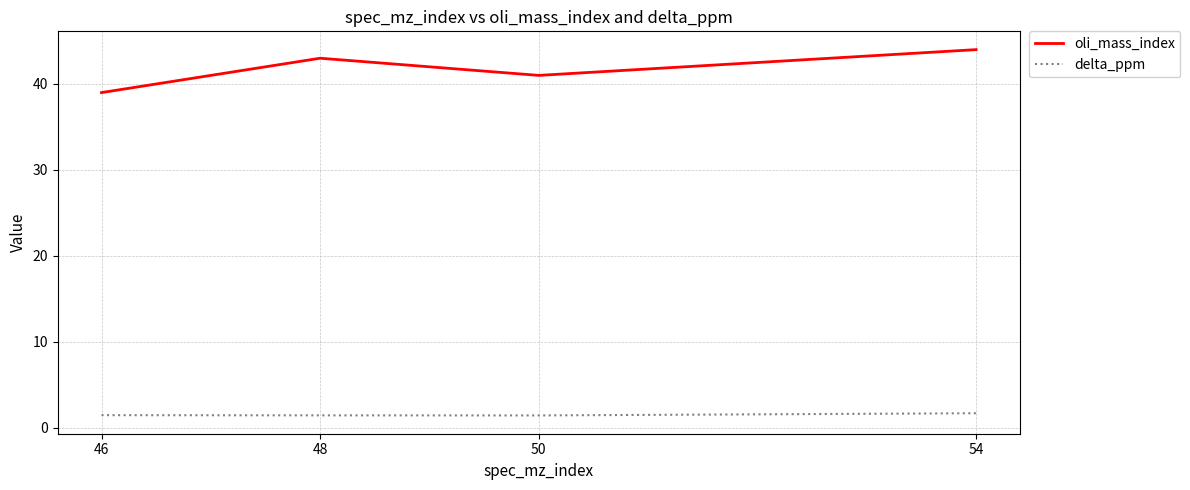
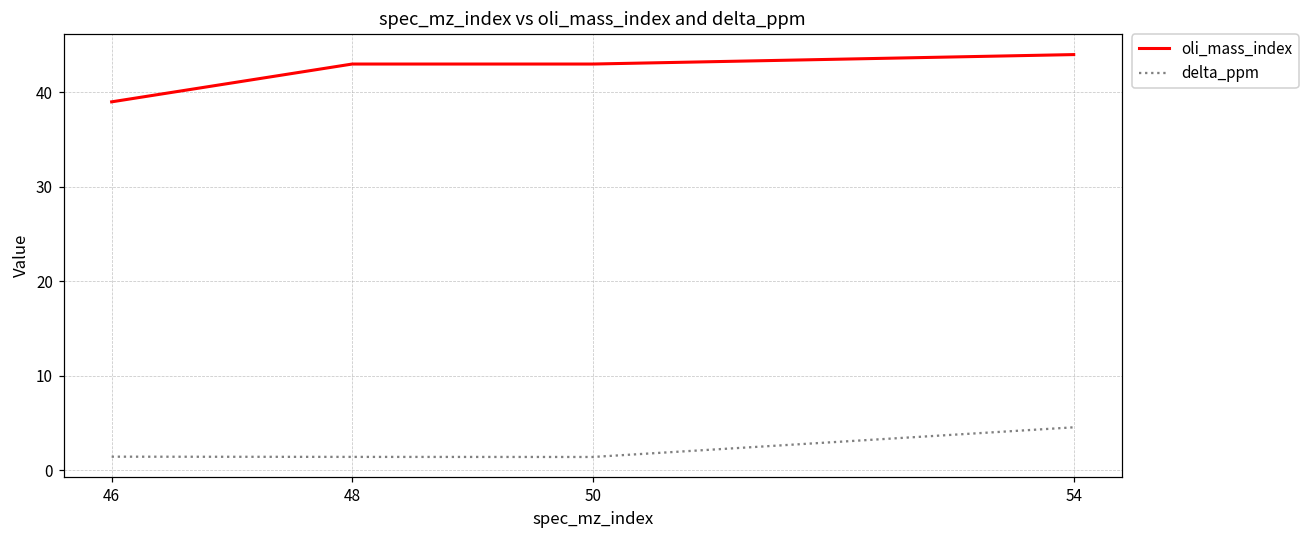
oli_mass_index, 50: 41 -> 43
delta_ppm, 54: 2 -> 5
